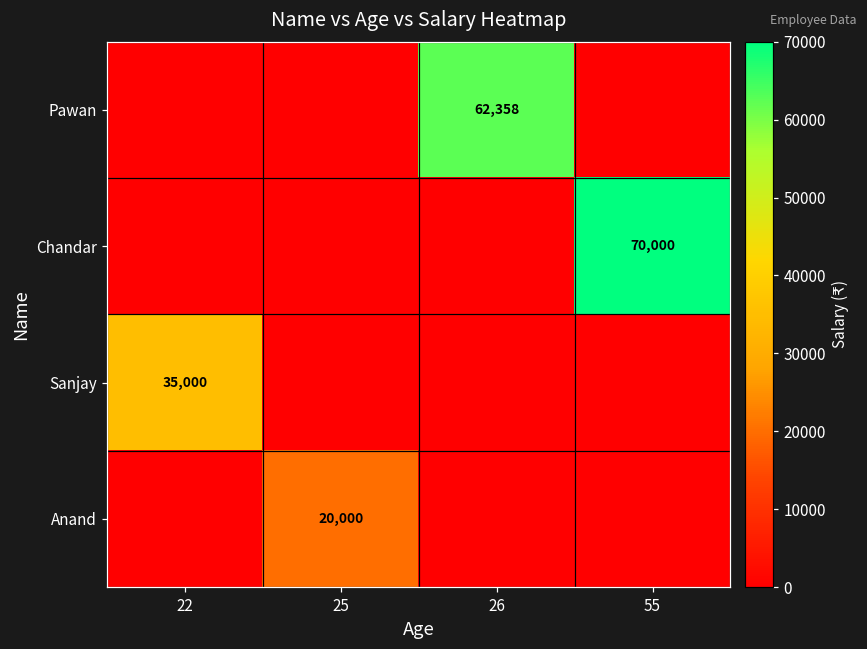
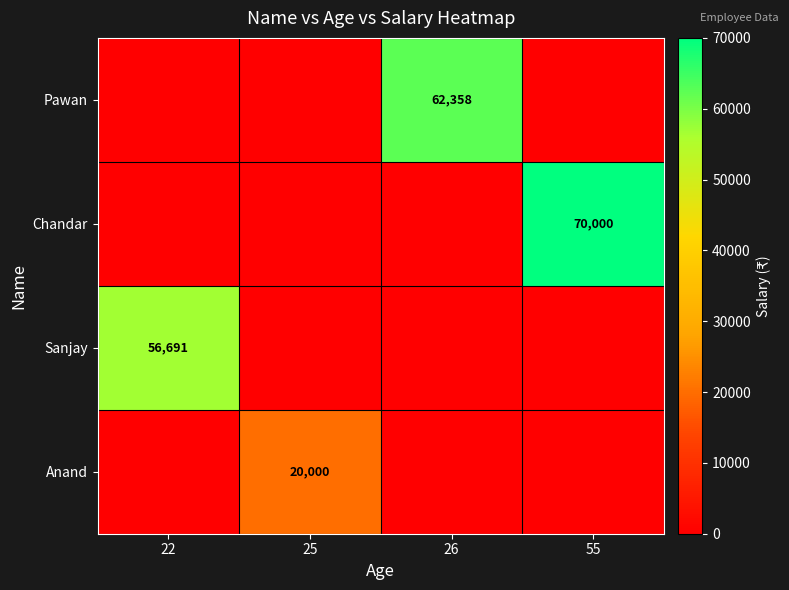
Sanjay, 22: 35,000 -> 56,691
